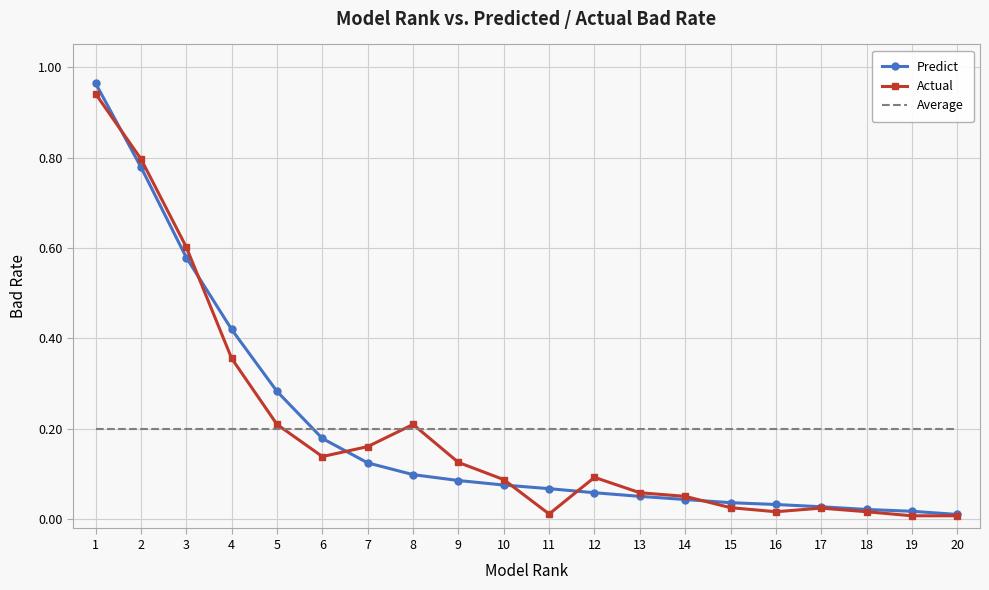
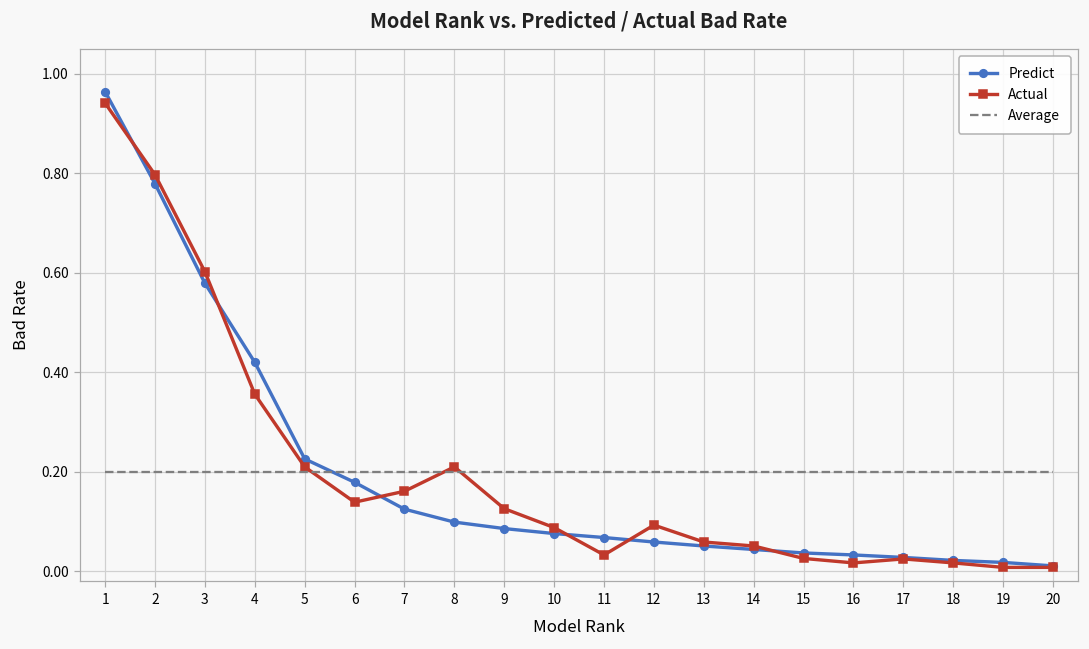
Predict, 5: 0.28 -> 0.23
Actual, 11: 0.01 -> 0.03
